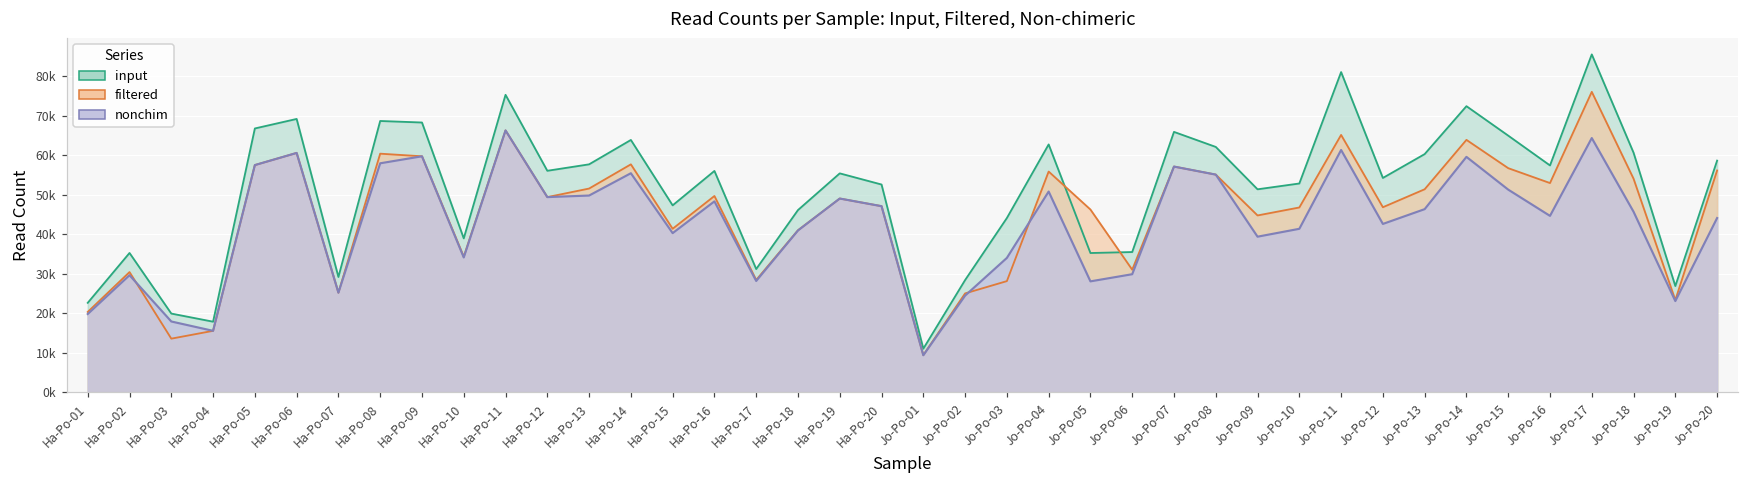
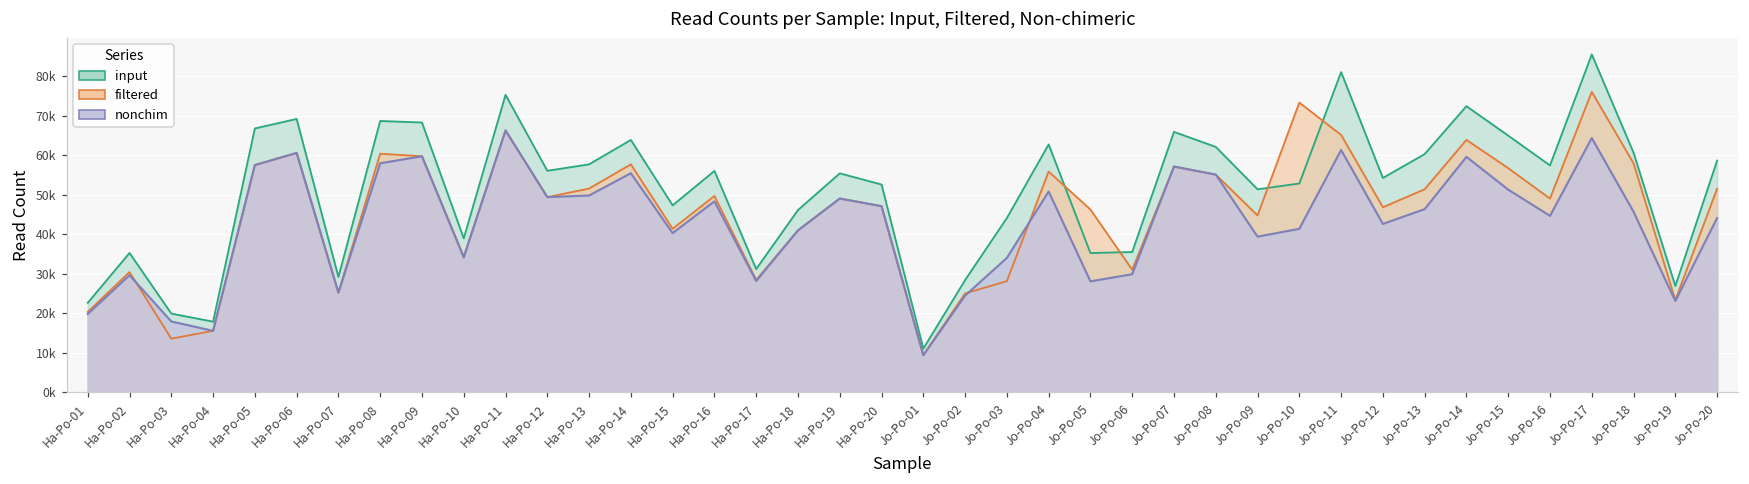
filtered, Jo-Po-10: 47000 -> 73000
filtered, Jo-Po-16: 53000 -> 49000
filtered, Jo-Po-18: 54000 -> 58000
filtered, Jo-Po-20: 56000 -> 51000
